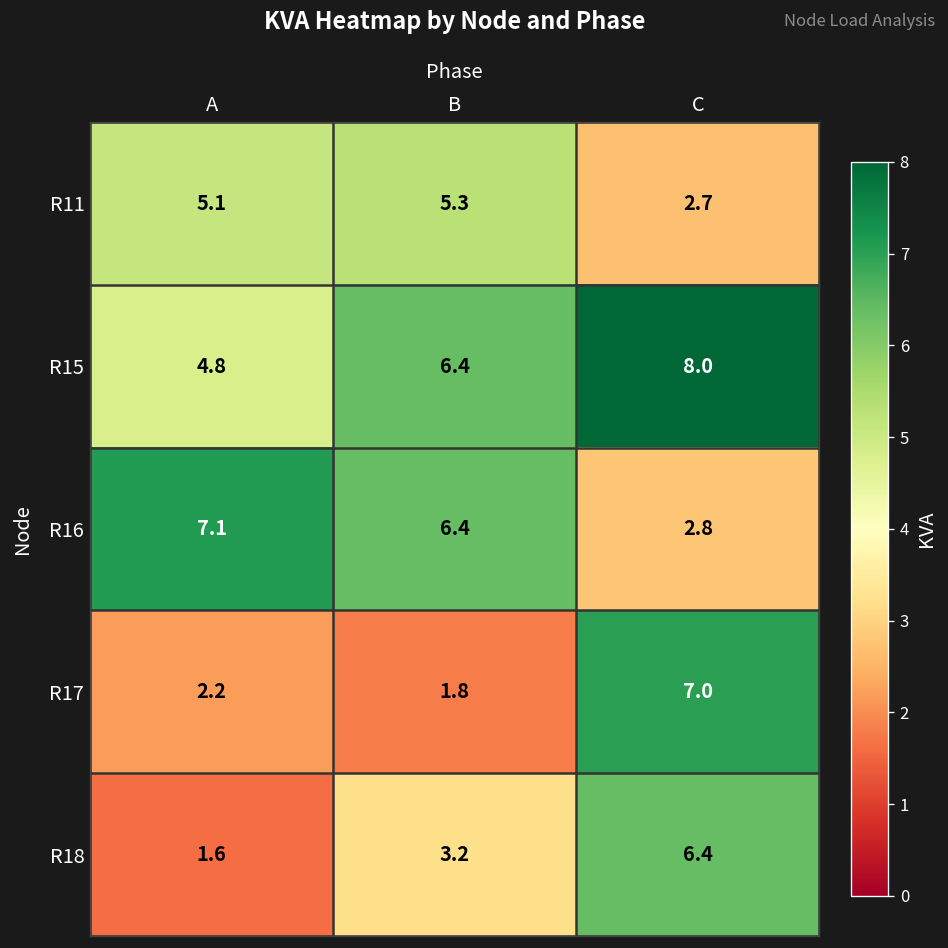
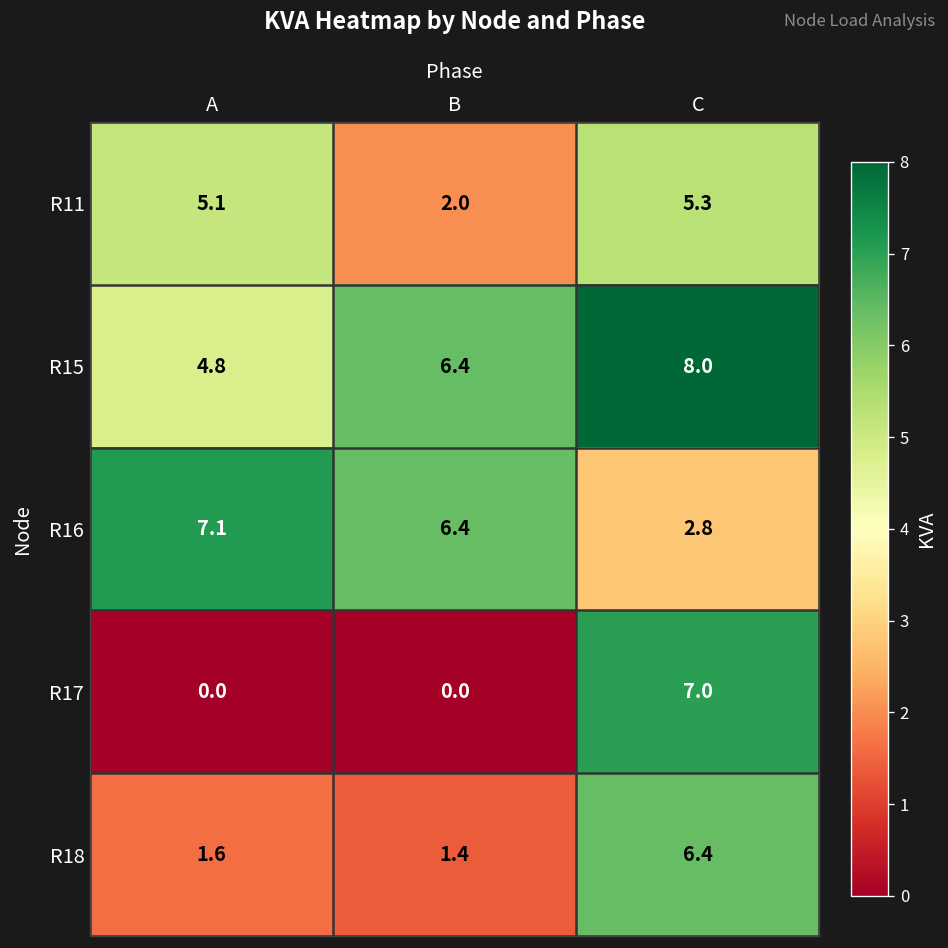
R11, B: 5.3 -> 2.0
R11, C: 2.7 -> 5.3
R17, A: 2.2 -> 0.0
R17, B: 1.8 -> 0.0
R18, B: 3.2 -> 1.4
